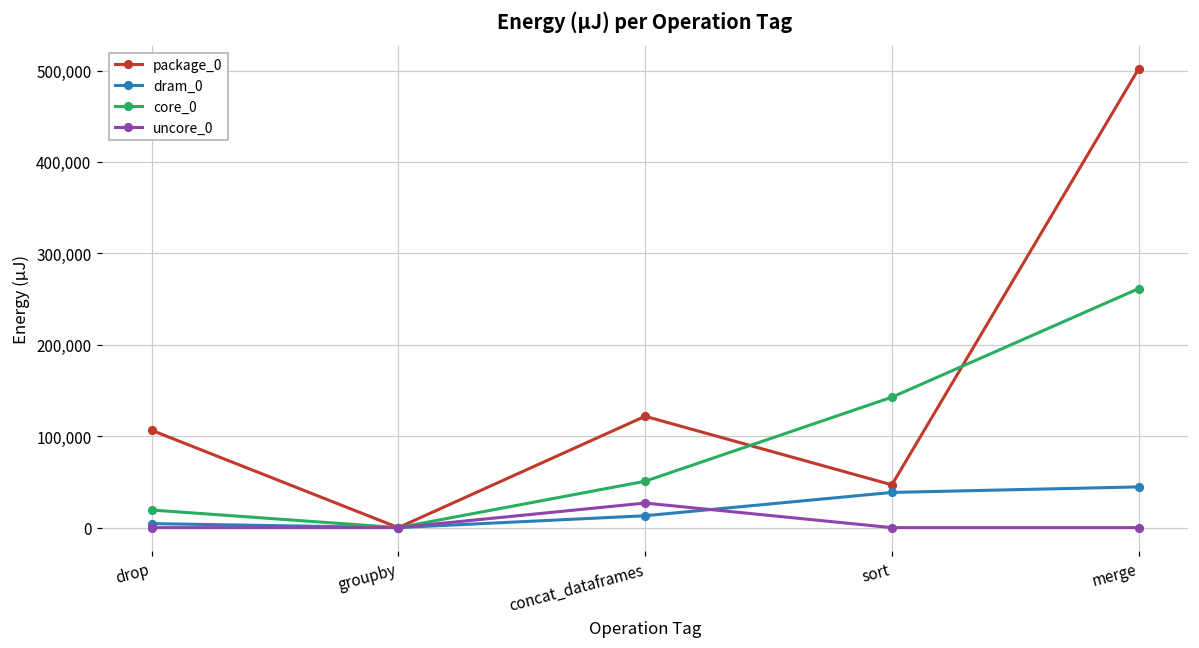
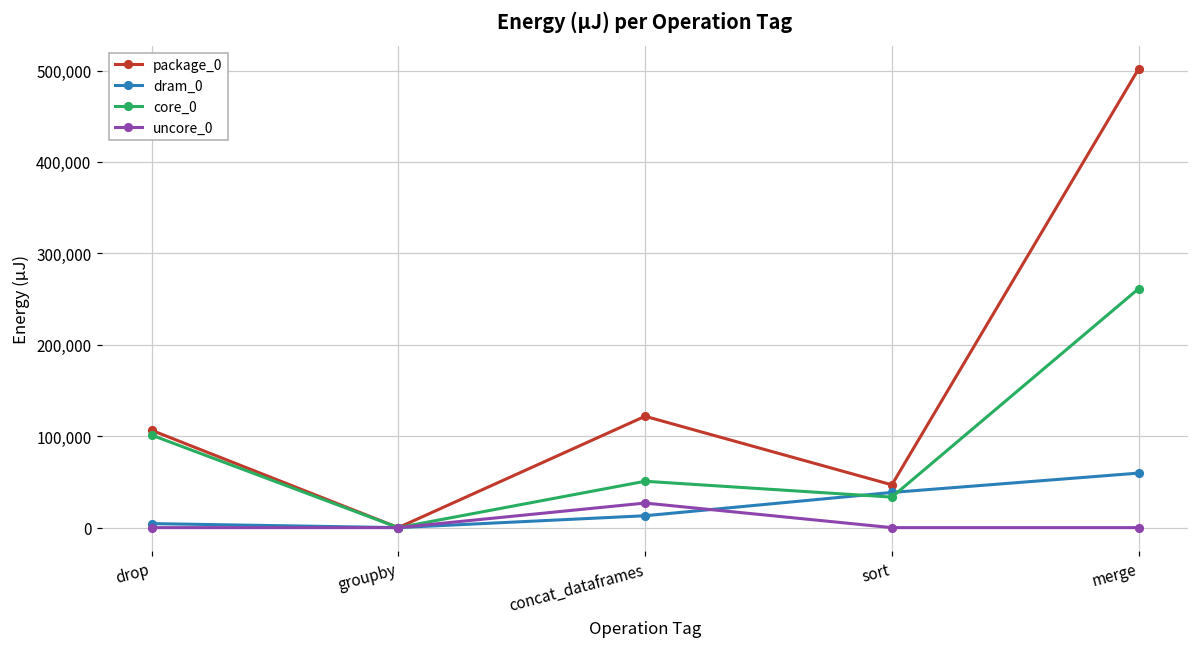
core_0, drop: 20,000 -> 100,000
core_0, sort: 140,000 -> 30,000
dram_0, merge: 40,000 -> 60,000
